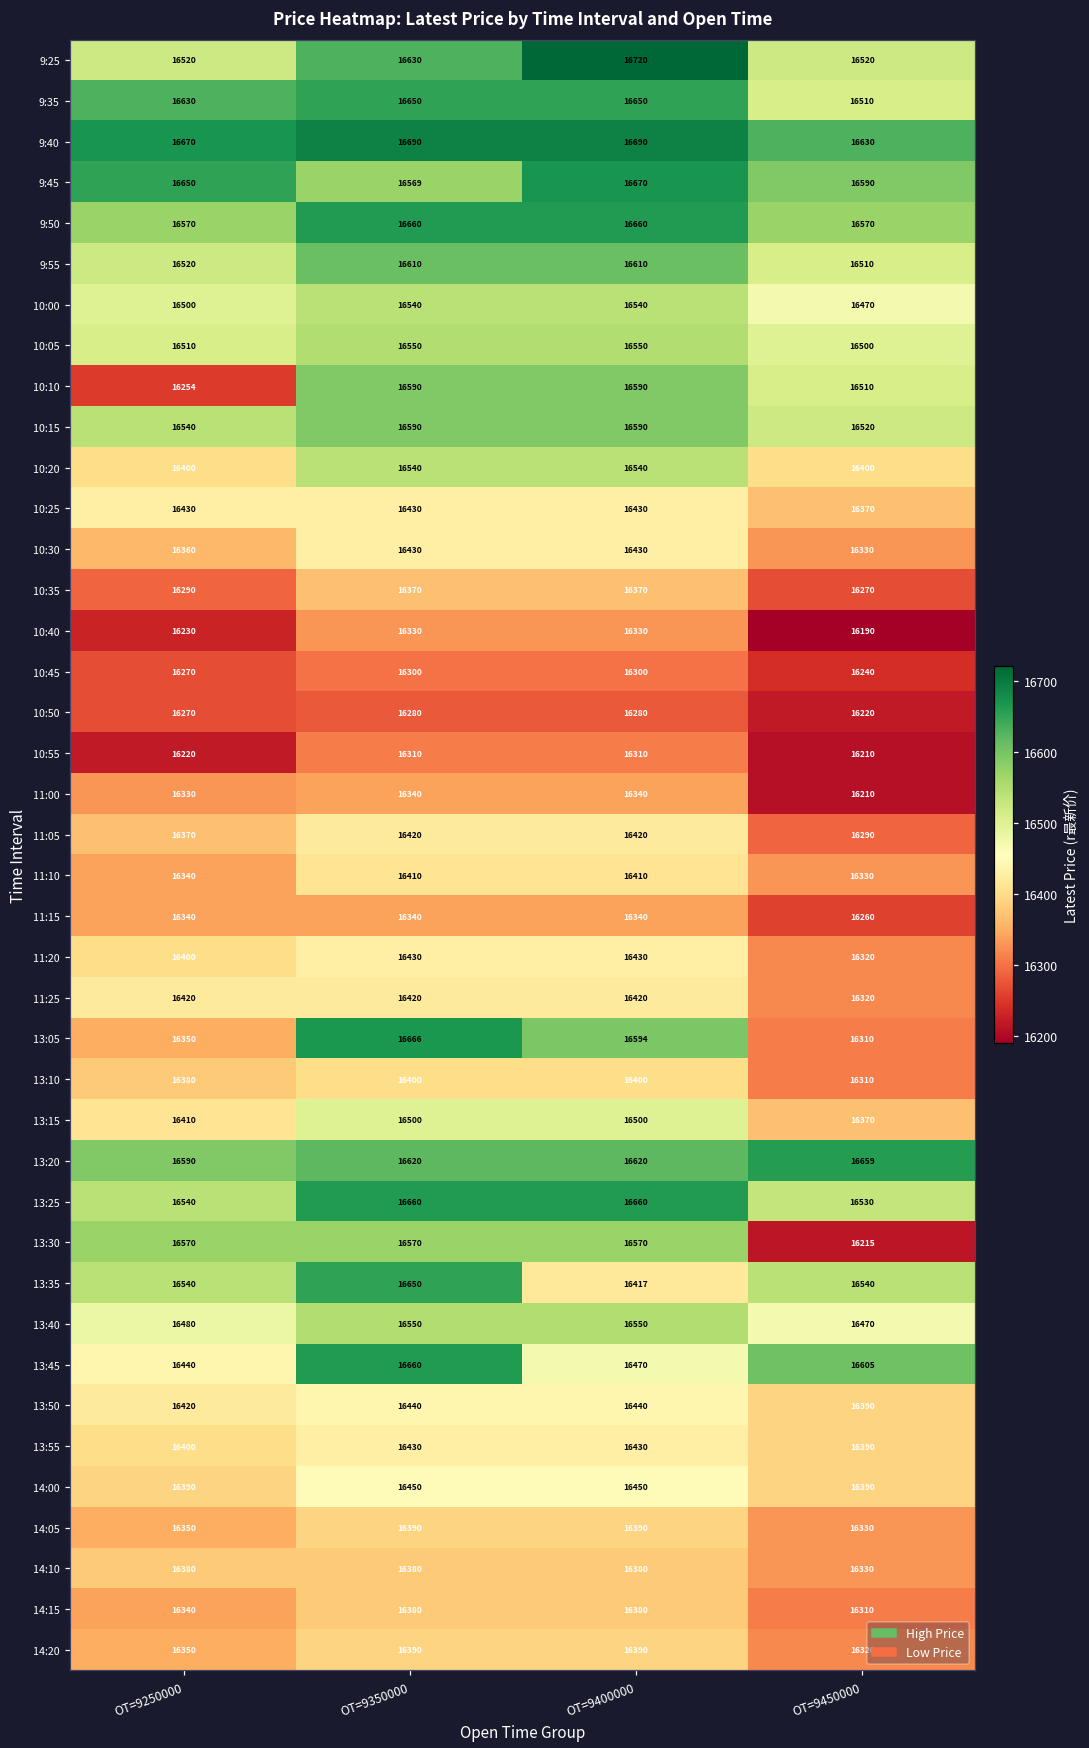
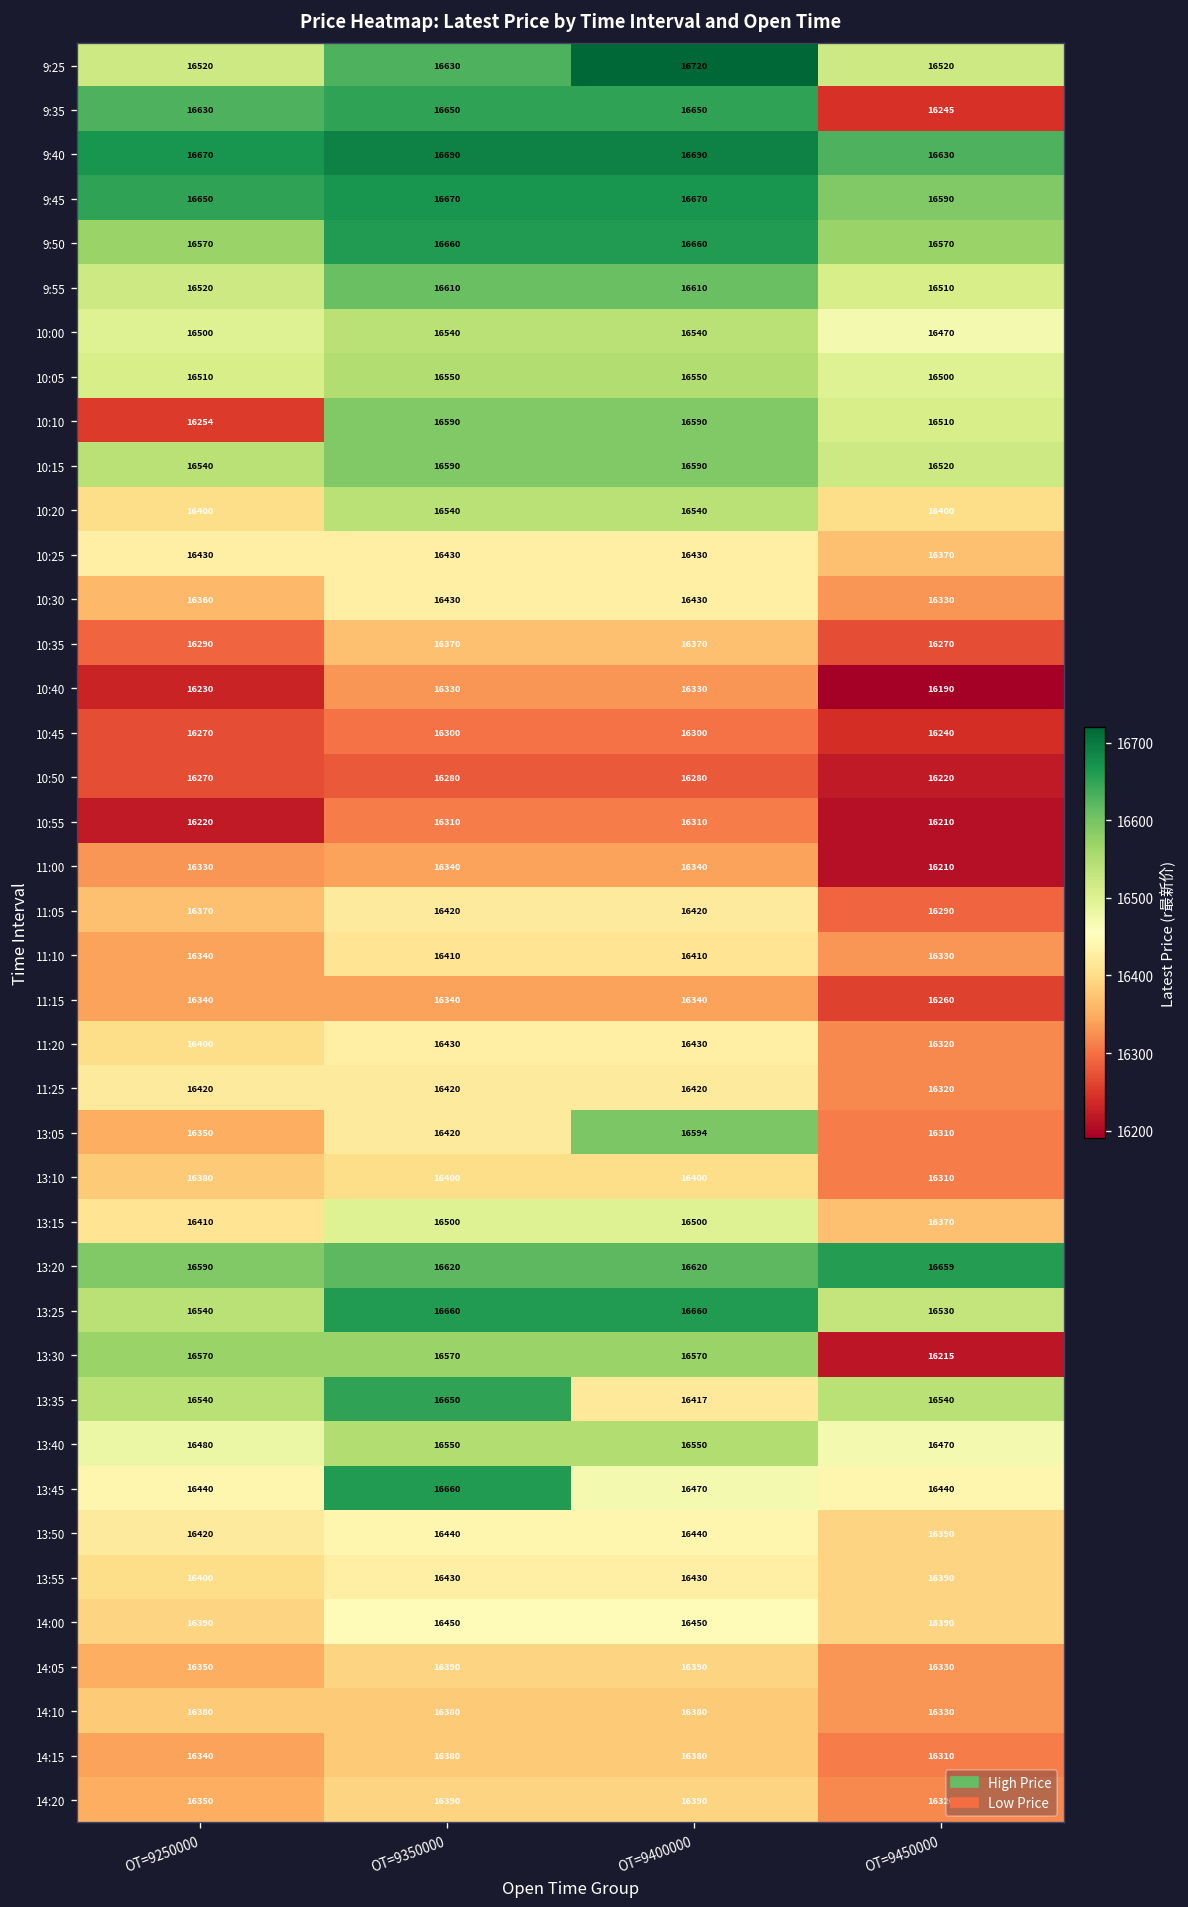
9:35, OT=9450000: 16510 -> 16245
9:45, OT=9350000: 16569 -> 16670
13:05, OT=9350000: 16666 -> 16420
13:45, OT=9450000: 16605 -> 16440
